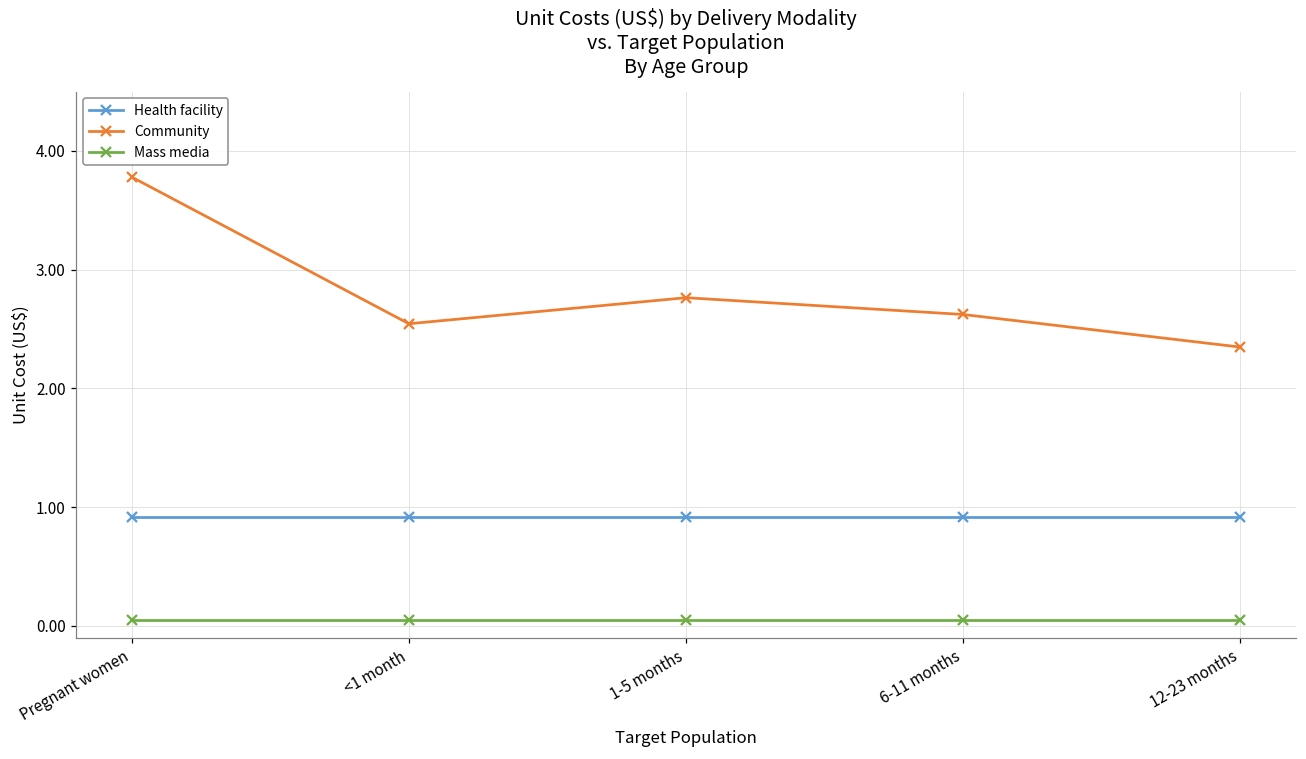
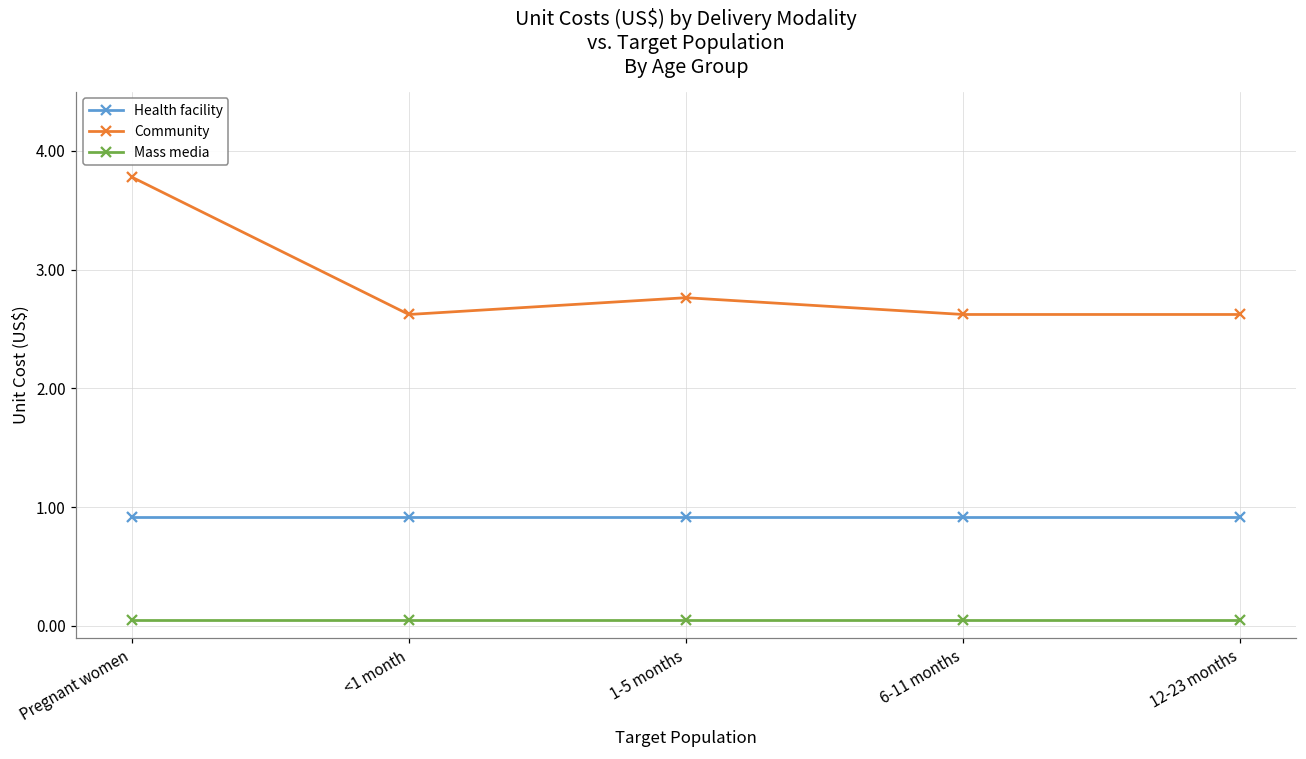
Community, <1 month: 2.54 -> 2.62
Community, 12-23 months: 2.35 -> 2.62
